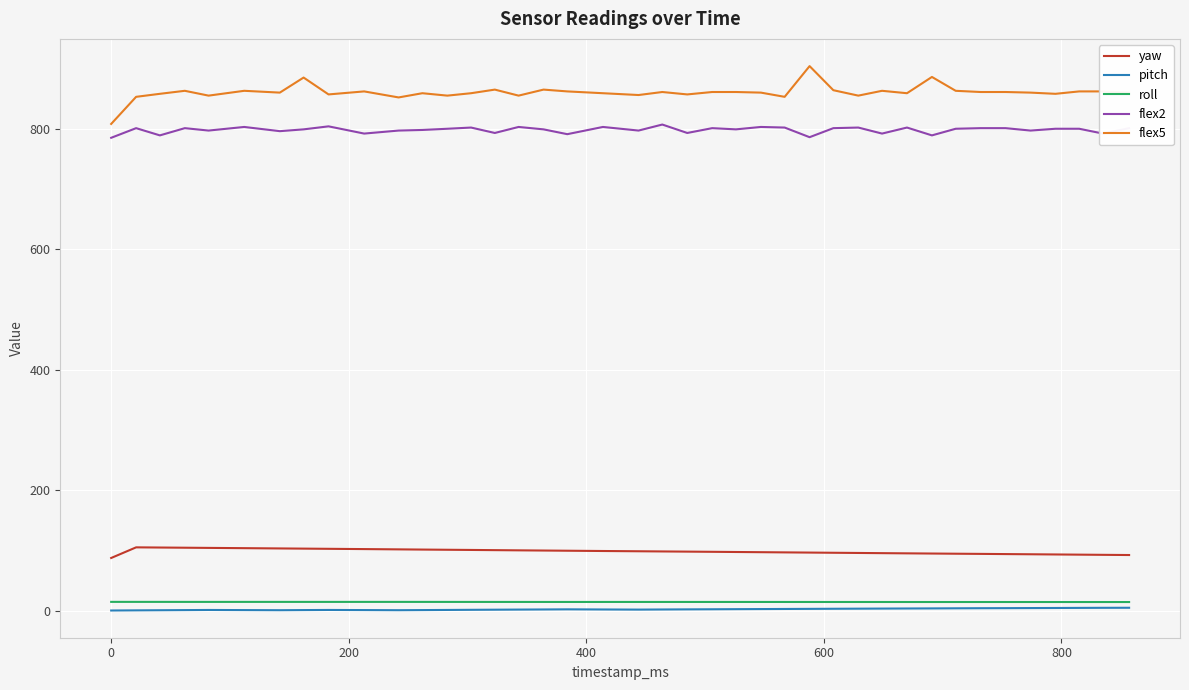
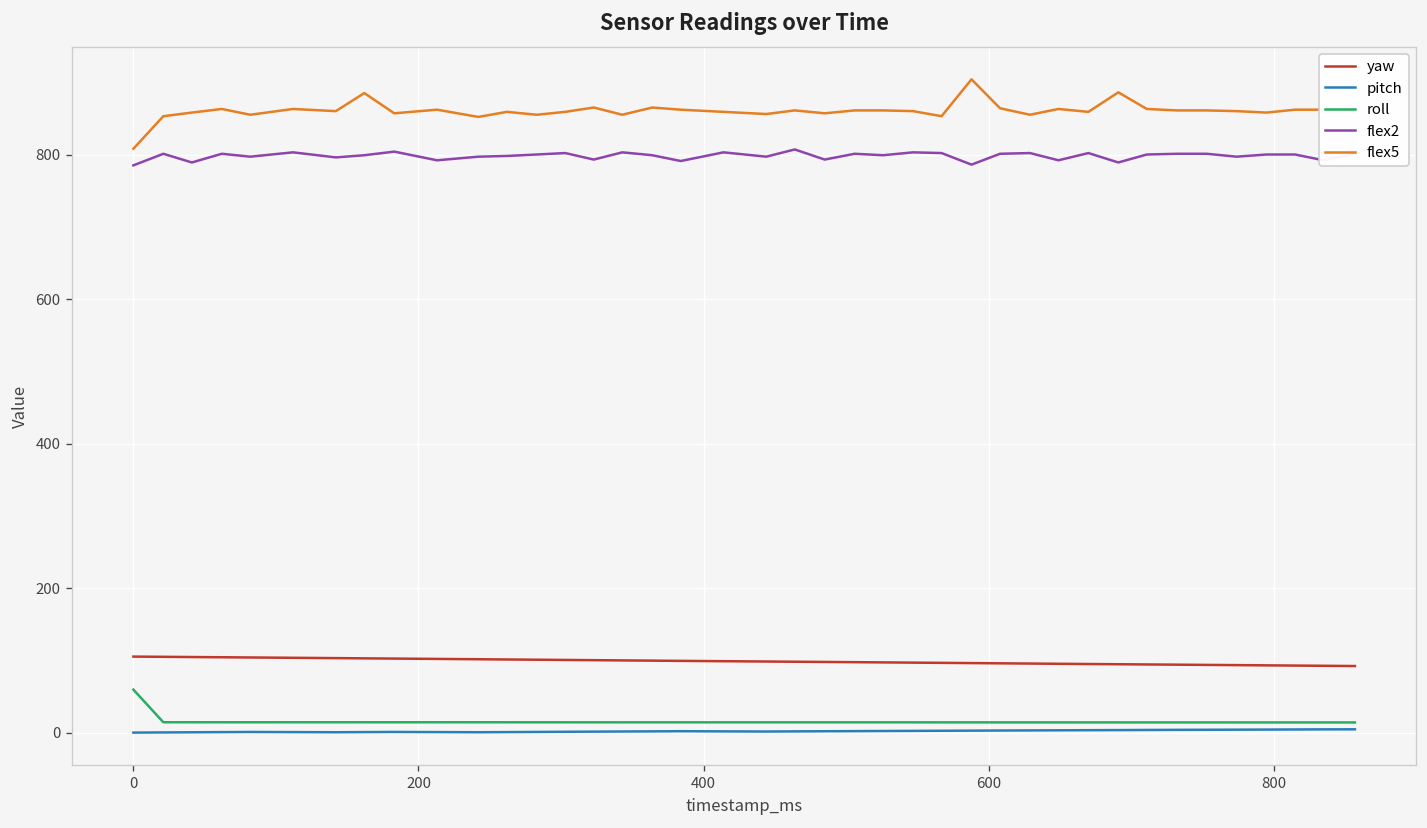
yaw, 0: 90 -> 110
roll, 0: 10 -> 60
